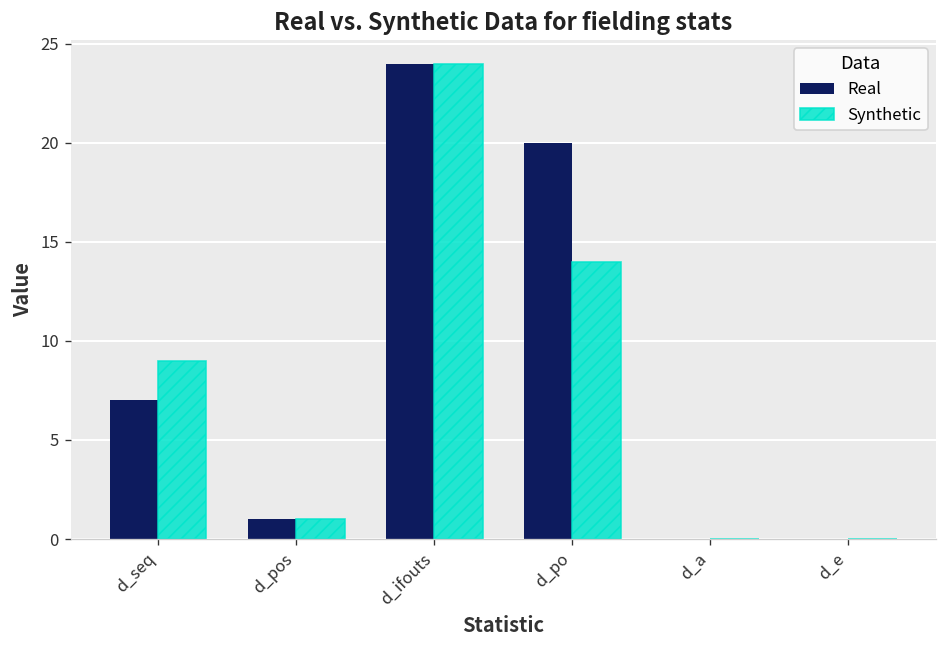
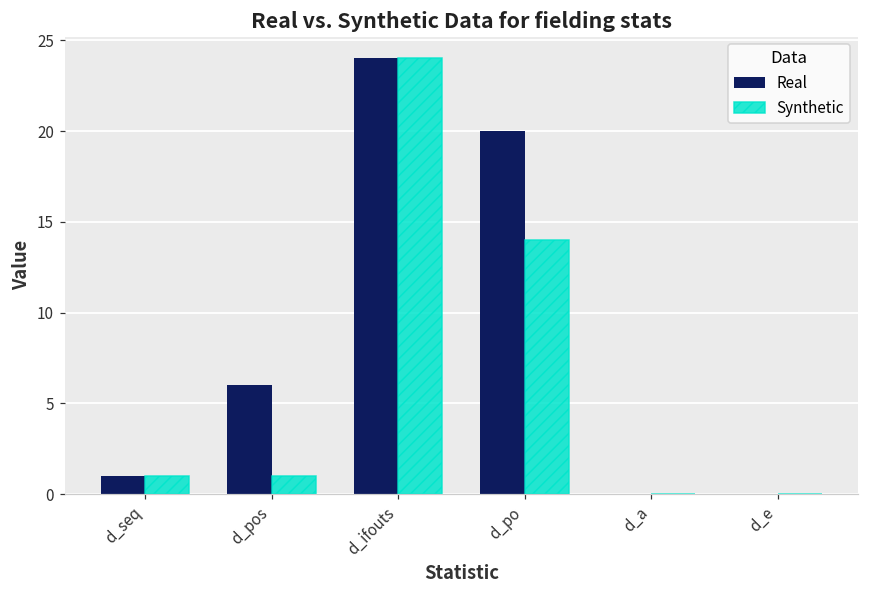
Real, d_seq: 7 -> 1
Synthetic, d_seq: 9 -> 1
Real, d_pos: 1 -> 6
